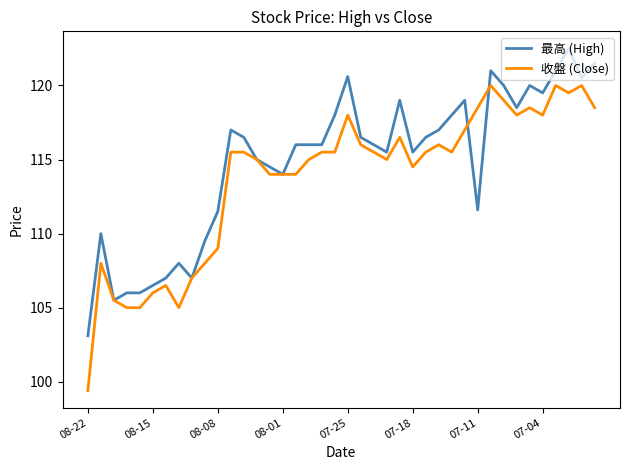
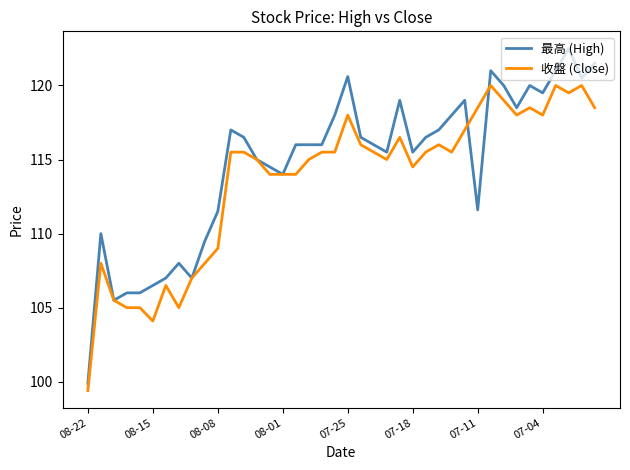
最高 (High), 08-22: 103.1 -> 99.9
收盤 (Close), 08-15: 106.0 -> 104.1
